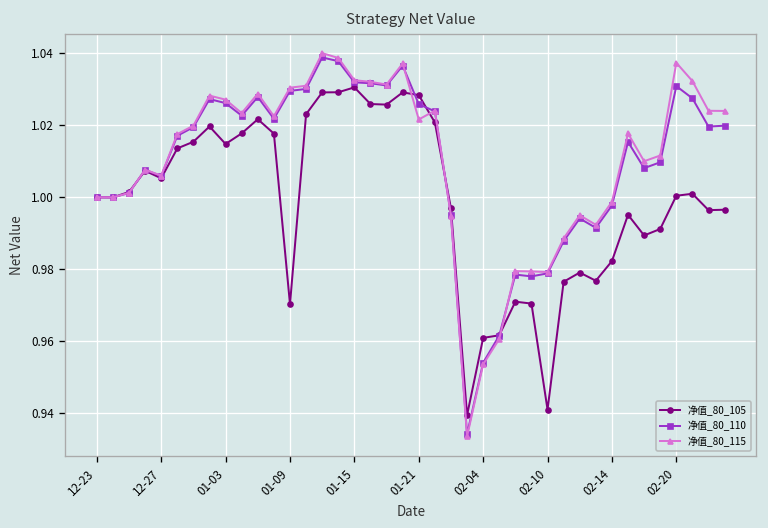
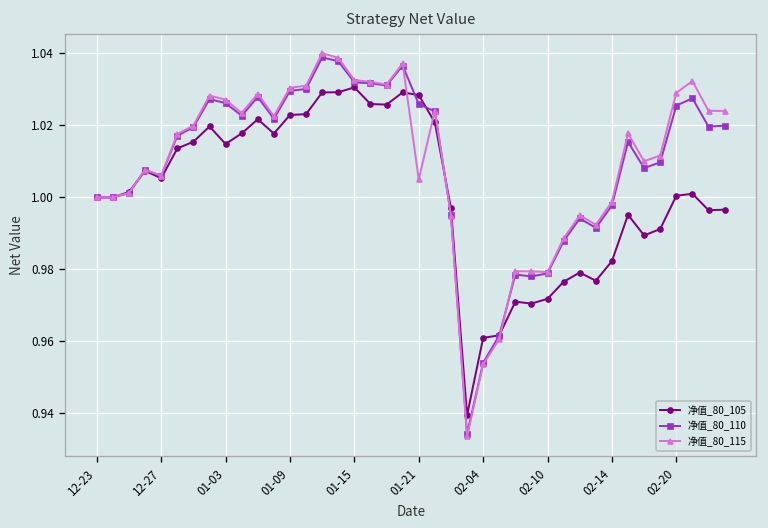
净值_80_105, 01-09: 0.970 -> 1.023
净值_80_115, 01-21: 1.022 -> 1.005
净值_80_105, 02-10: 0.941 -> 0.972
净值_80_110, 02-20: 1.031 -> 1.026
净值_80_115, 02-20: 1.037 -> 1.029
